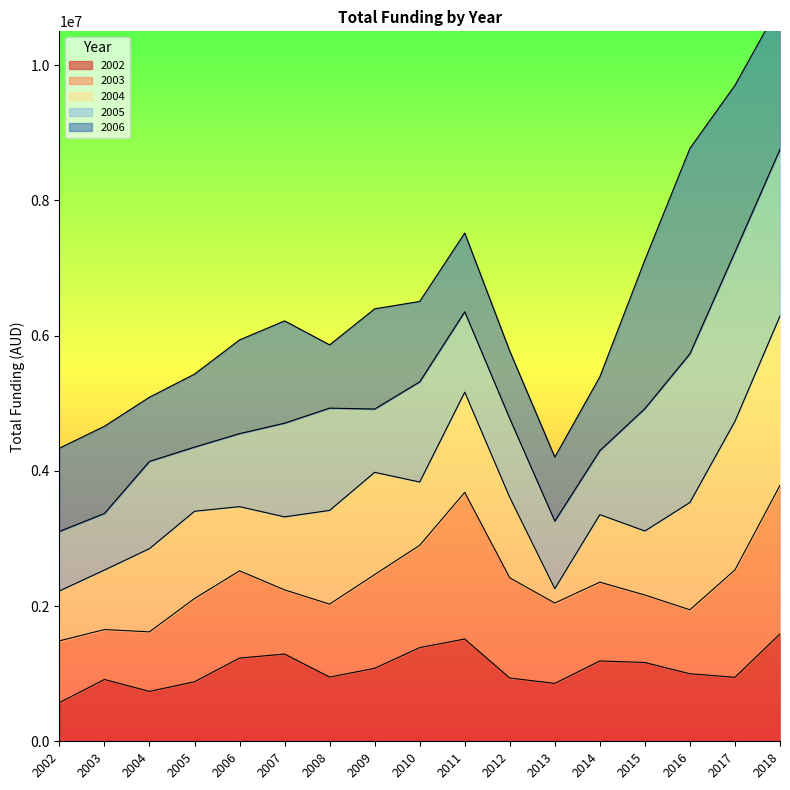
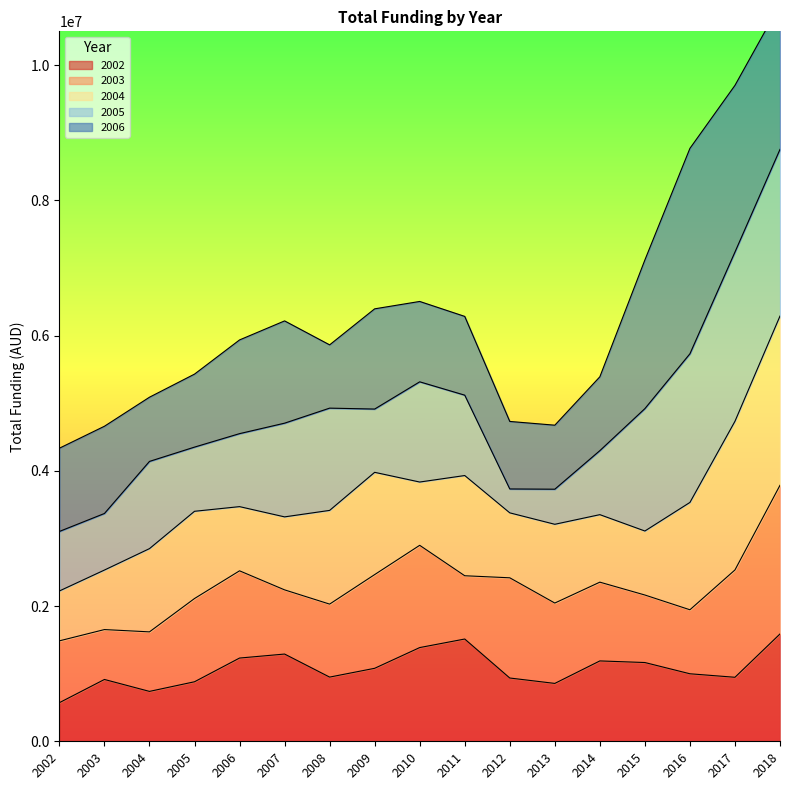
2003, 2011: 2200000 -> 900000
2004, 2012: 1200000 -> 1000000
2005, 2012: 1200000 -> 400000
2004, 2013: 200000 -> 1200000
2005, 2013: 1000000 -> 500000
